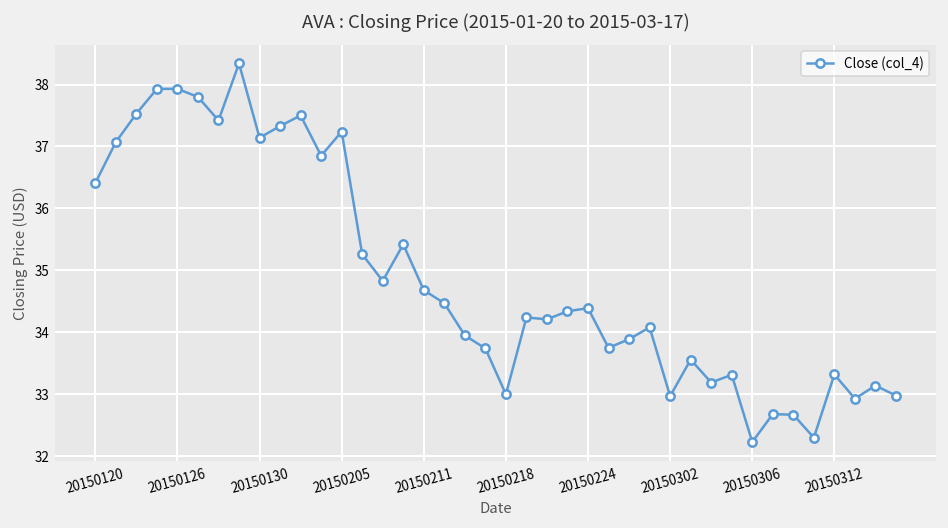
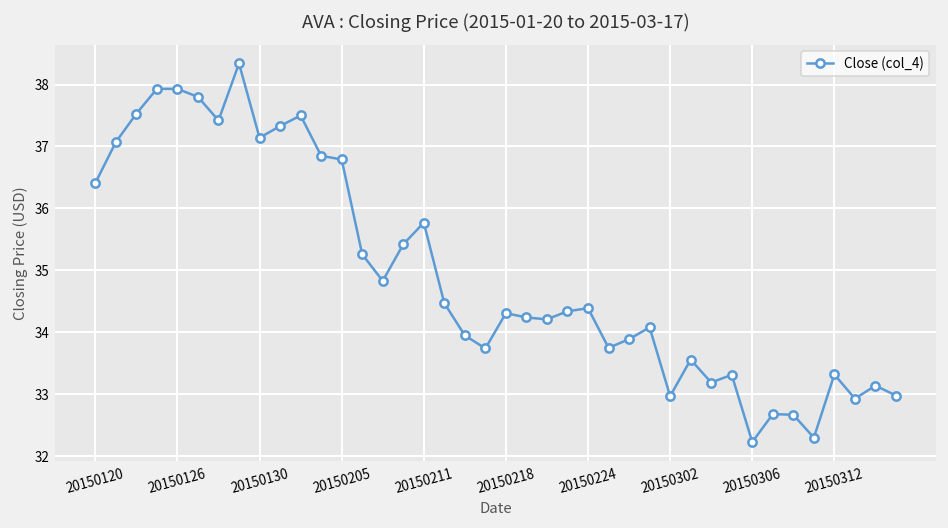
20150205: 37.2 -> 36.8
20150211: 34.7 -> 35.8
20150218: 33.0 -> 34.3
